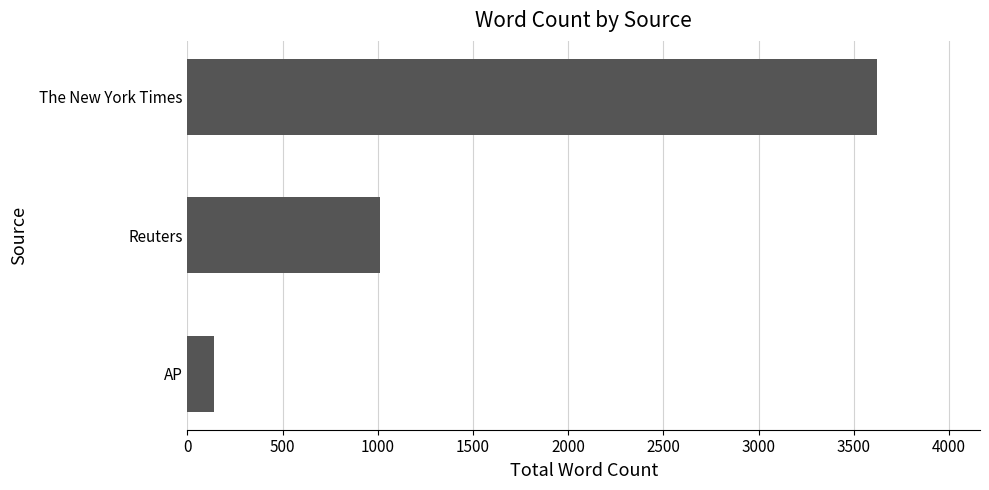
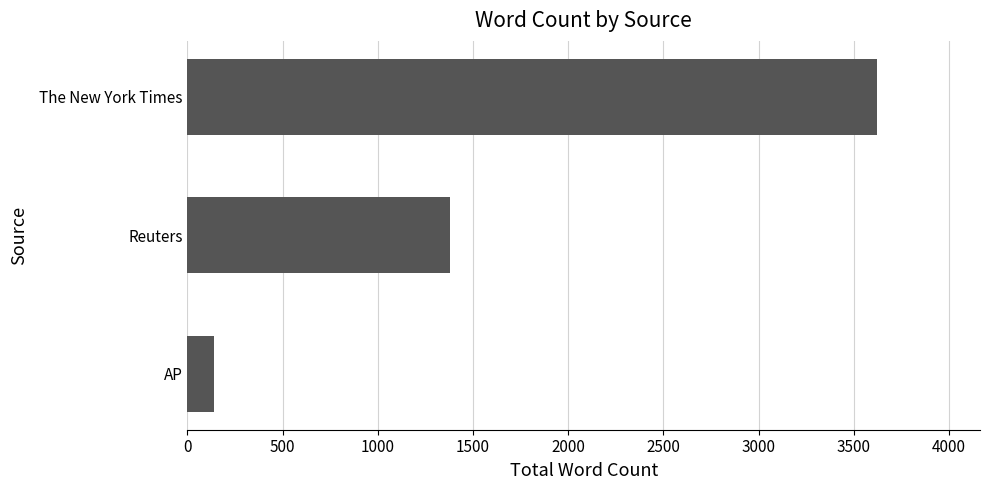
Reuters: 1010 -> 1380
